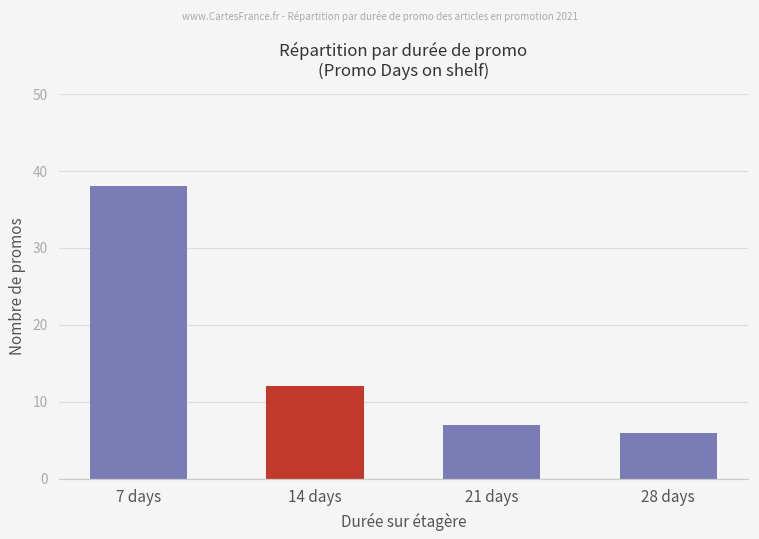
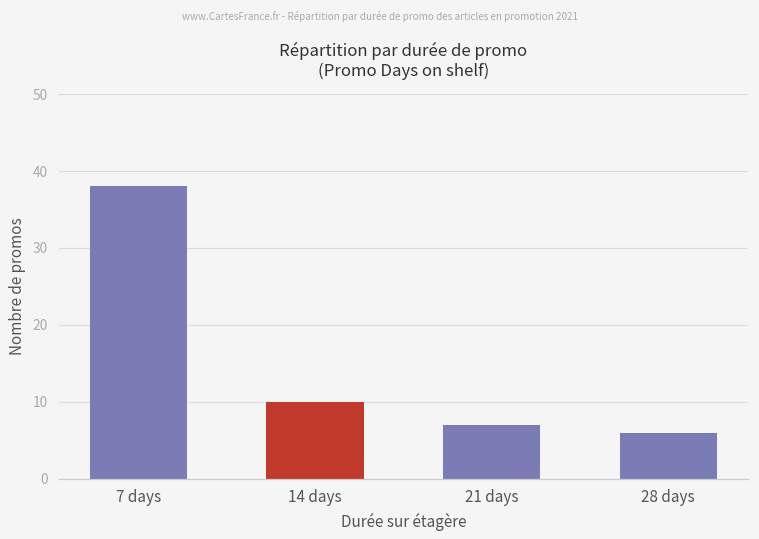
14 days: 12 -> 10
